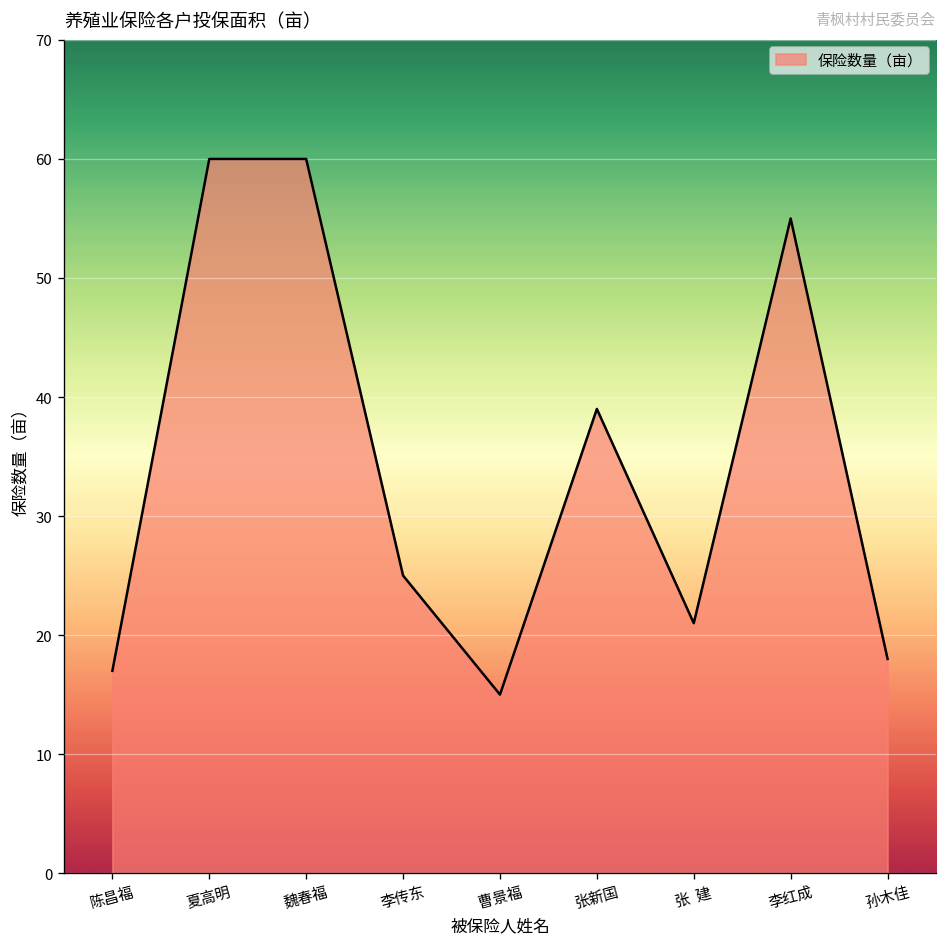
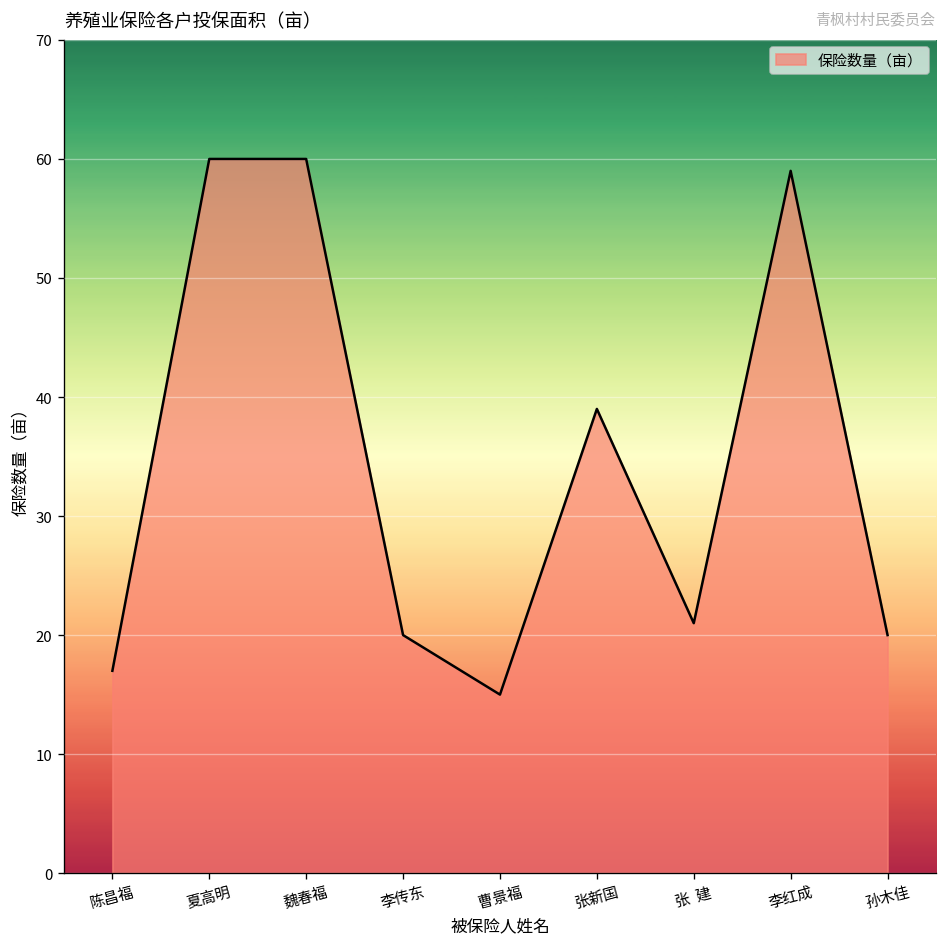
李传东: 25 -> 20
李红成: 55 -> 59
孙木佳: 18 -> 20
